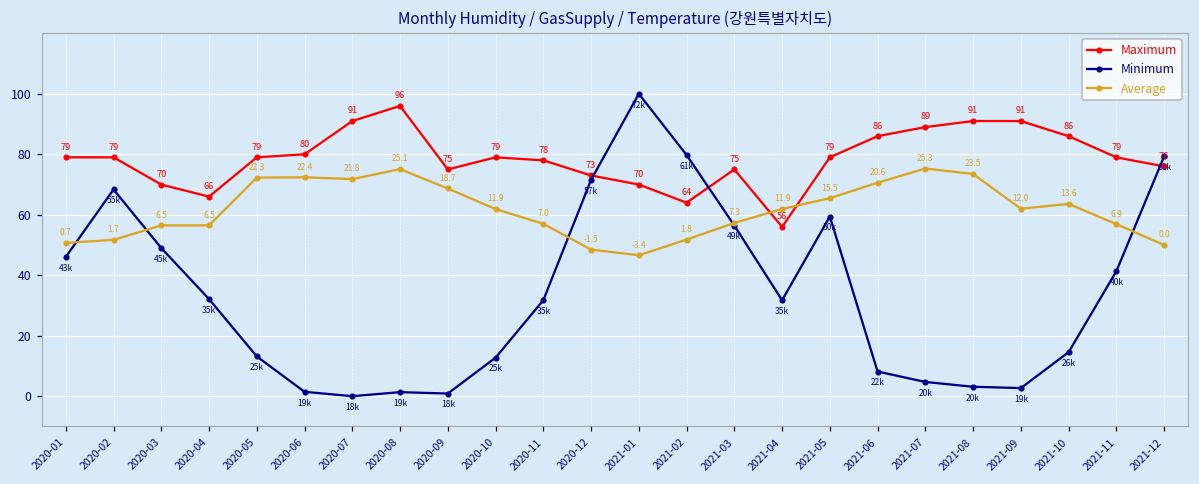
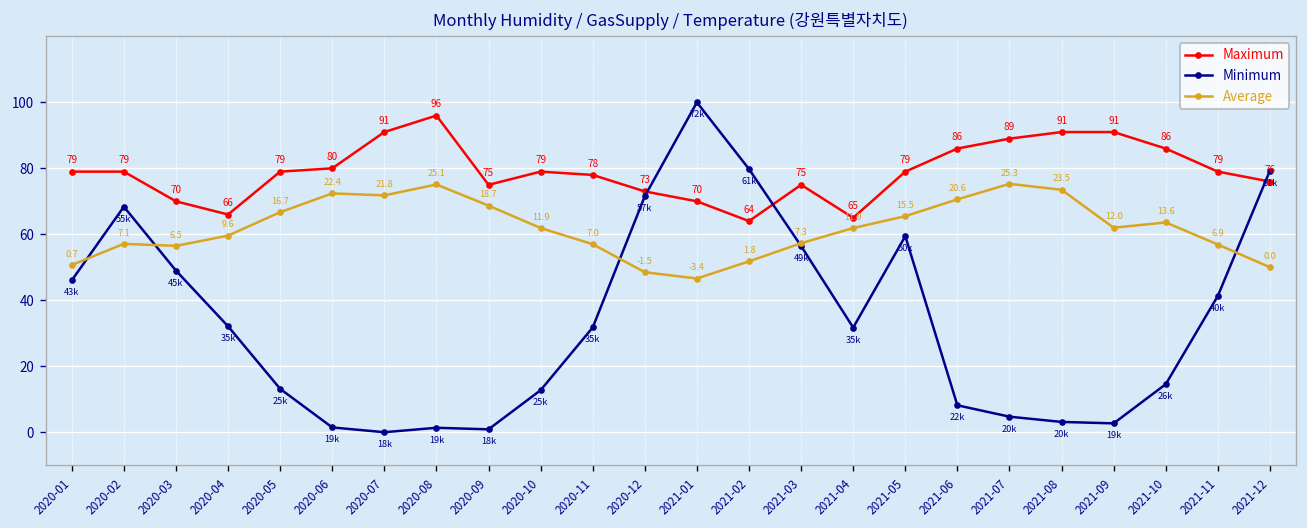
Average, 2020-02: 1.7 -> 7.1
Average, 2020-04: 6.5 -> 9.6
Average, 2020-05: 22.3 -> 16.7
Maximum, 2021-04: 56 -> 65
